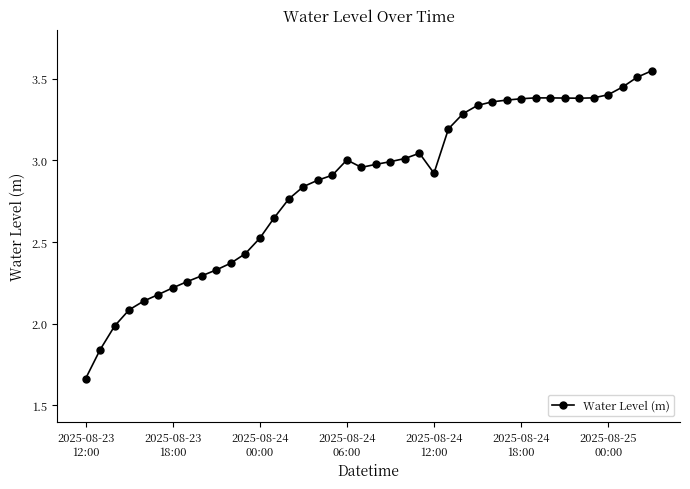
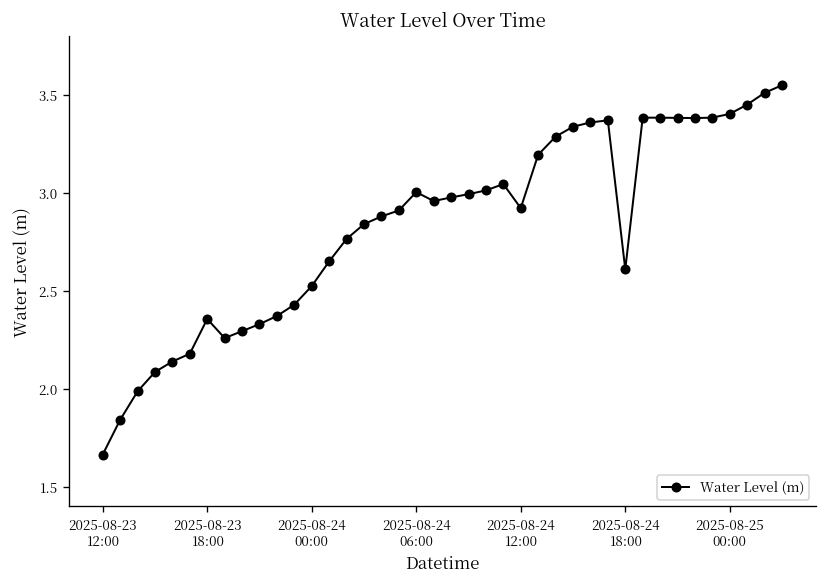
2025-08-23 18:00: 2.22 -> 2.36
2025-08-24 18:00: 3.38 -> 2.61
